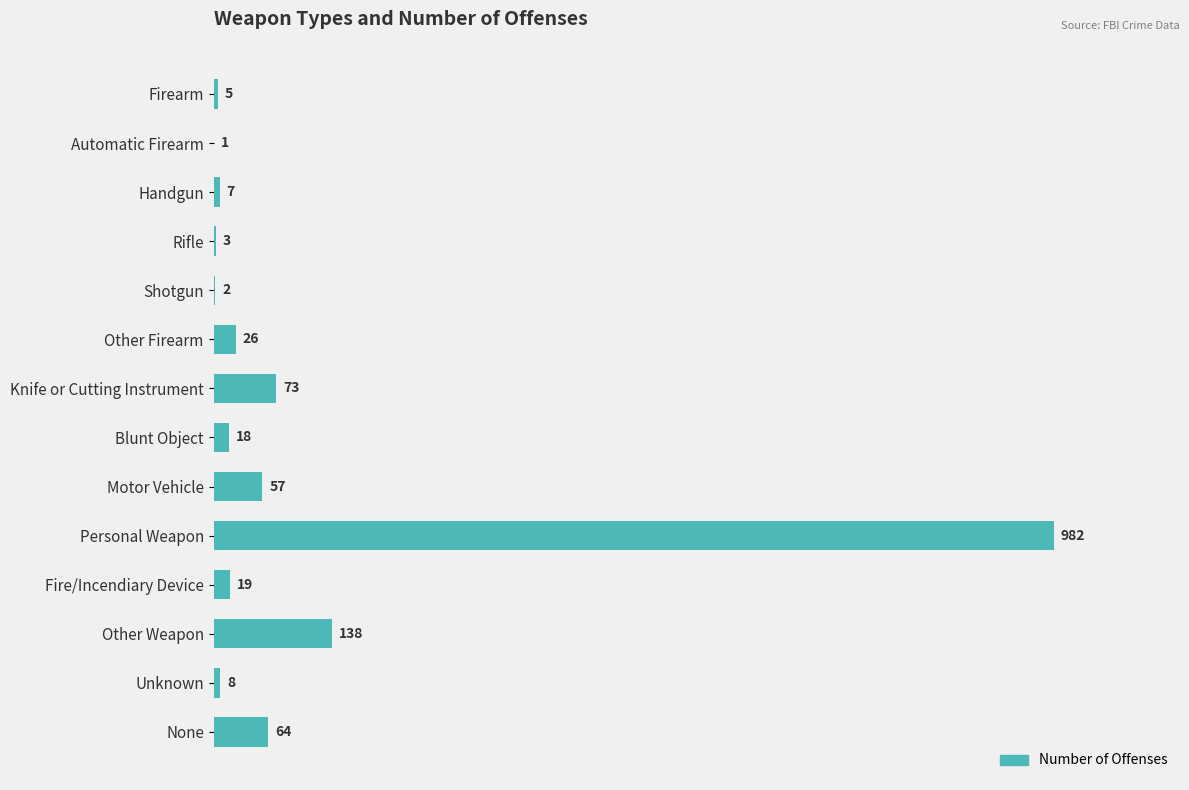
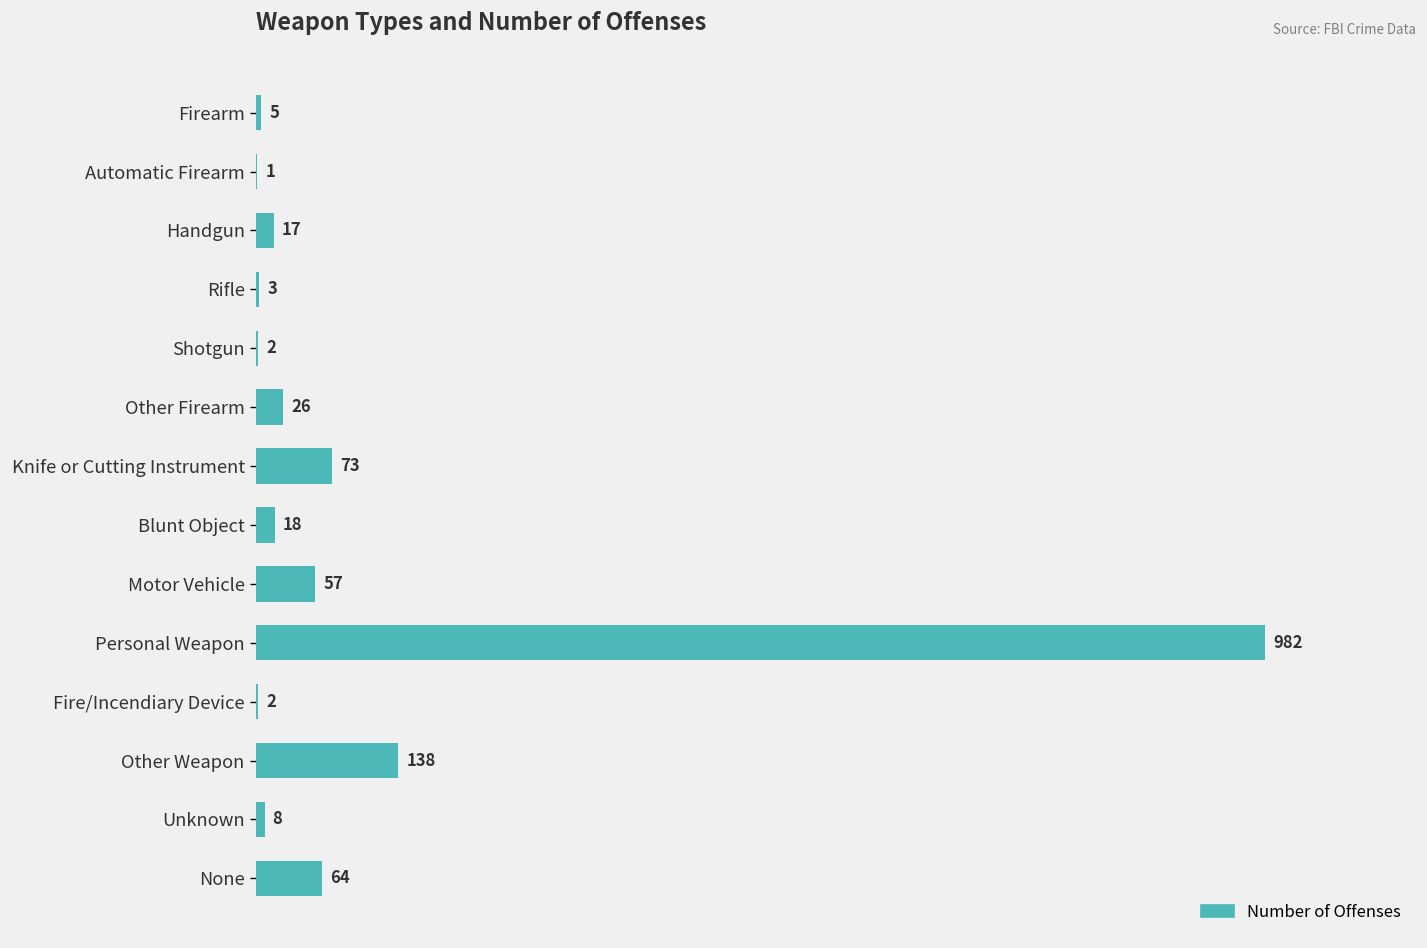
Handgun: 7 -> 17
Fire/Incendiary Device: 19 -> 2
